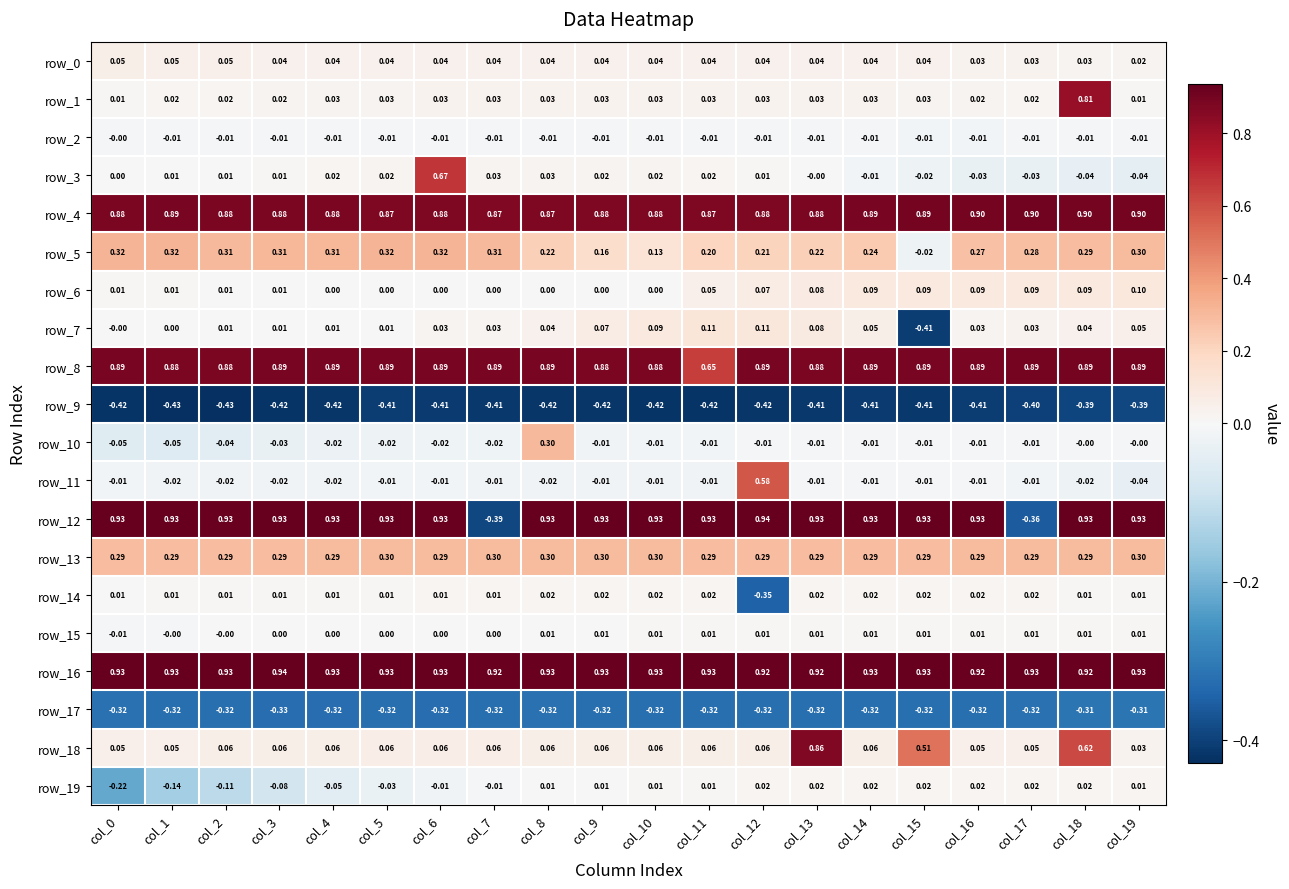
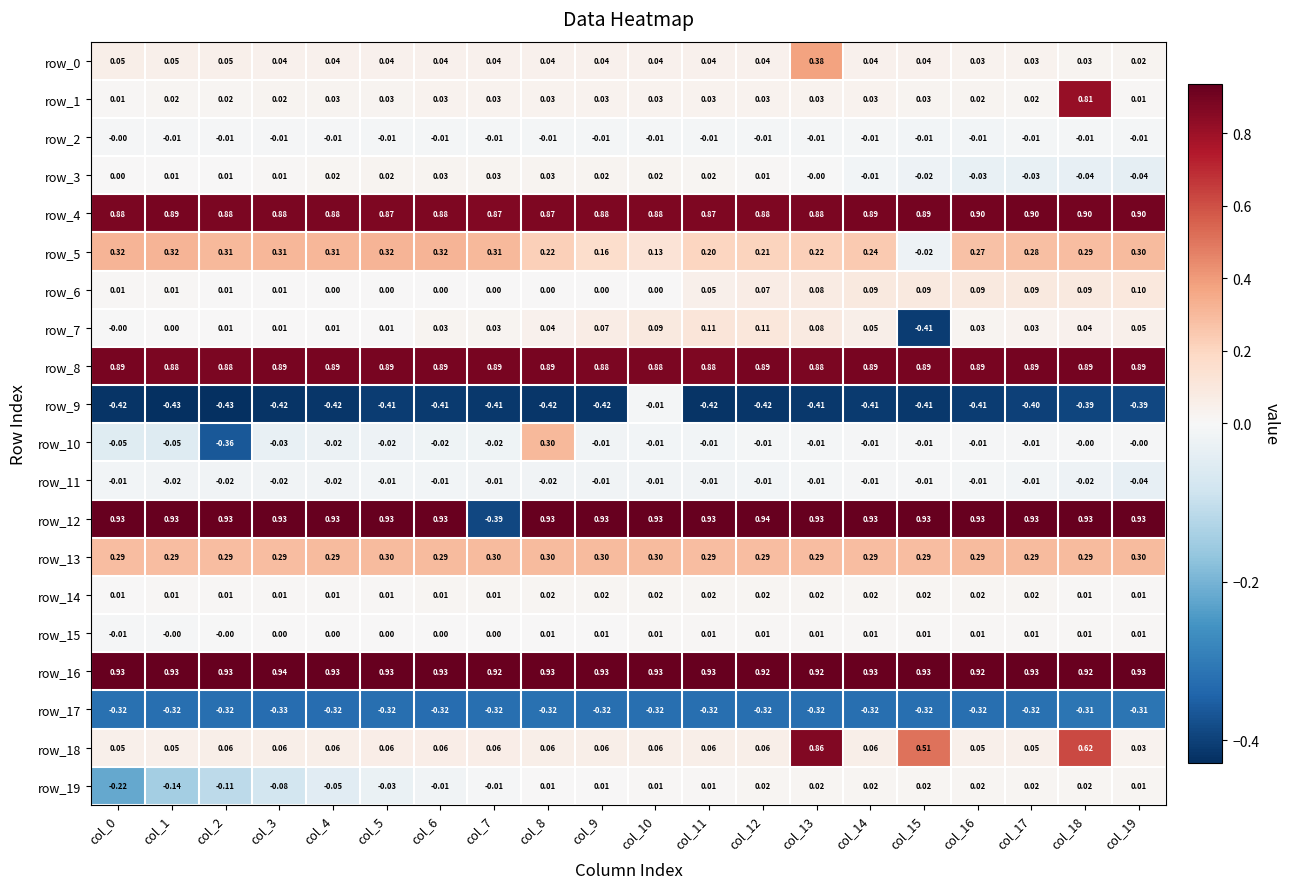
row_0, col_13: 0.04 -> 0.38
row_3, col_6: 0.67 -> 0.03
row_8, col_11: 0.65 -> 0.88
row_9, col_10: -0.42 -> -0.01
row_10, col_2: -0.04 -> -0.36
row_11, col_12: 0.58 -> -0.01
row_12, col_17: -0.36 -> 0.93
row_14, col_12: -0.35 -> 0.02
